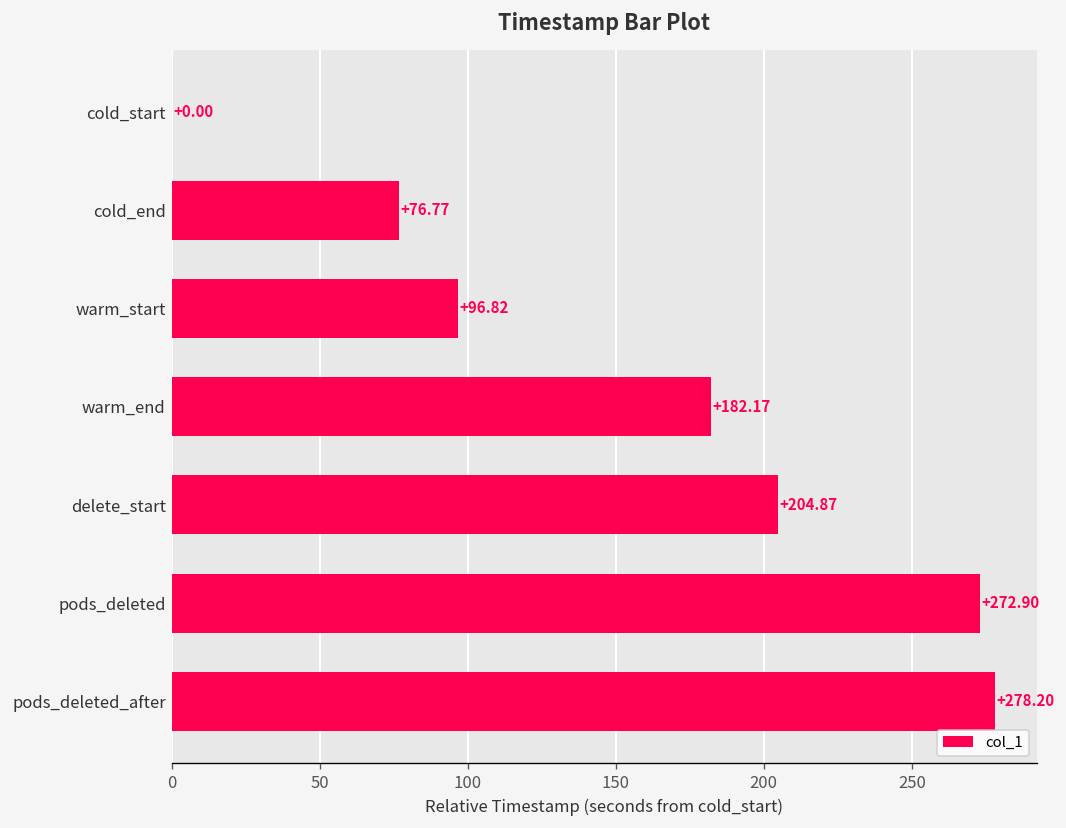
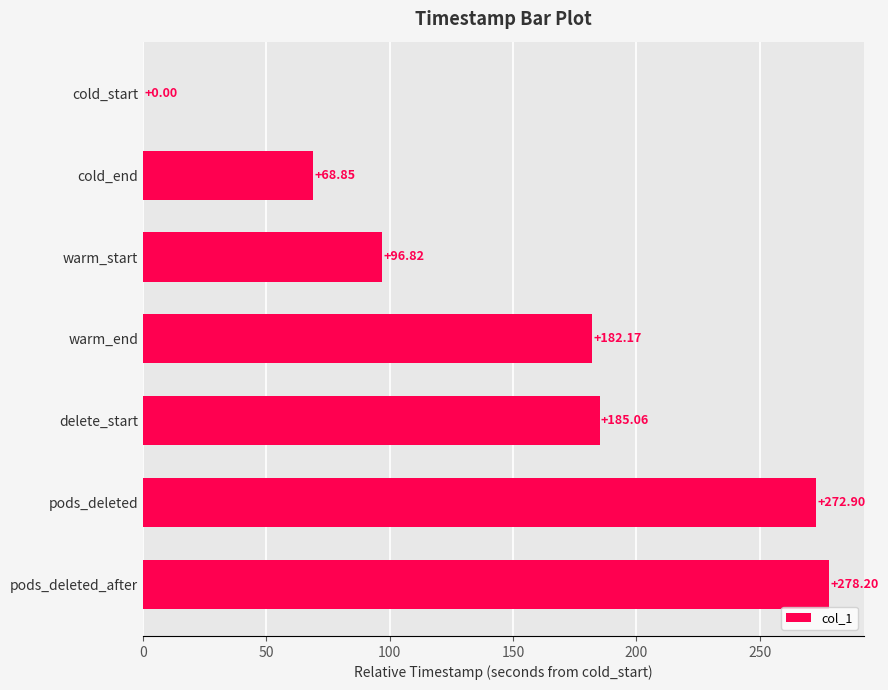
cold_end: +76.77 -> +68.85
delete_start: +204.87 -> +185.06
